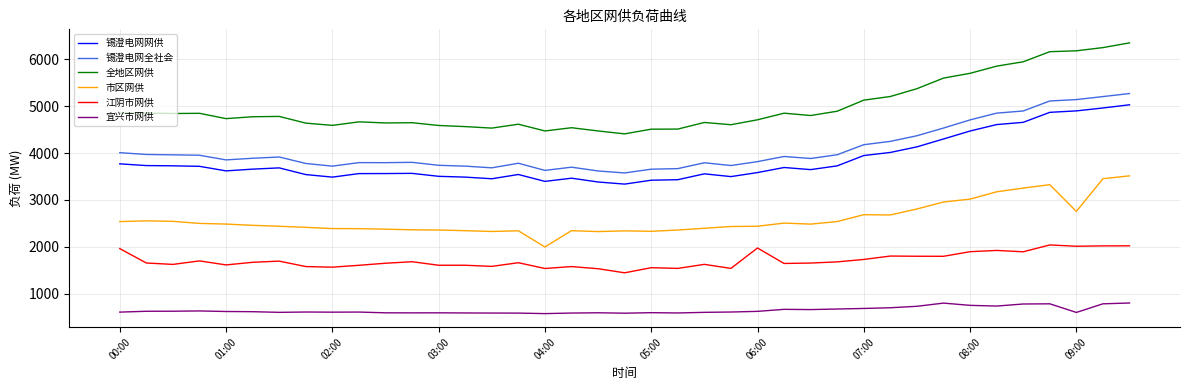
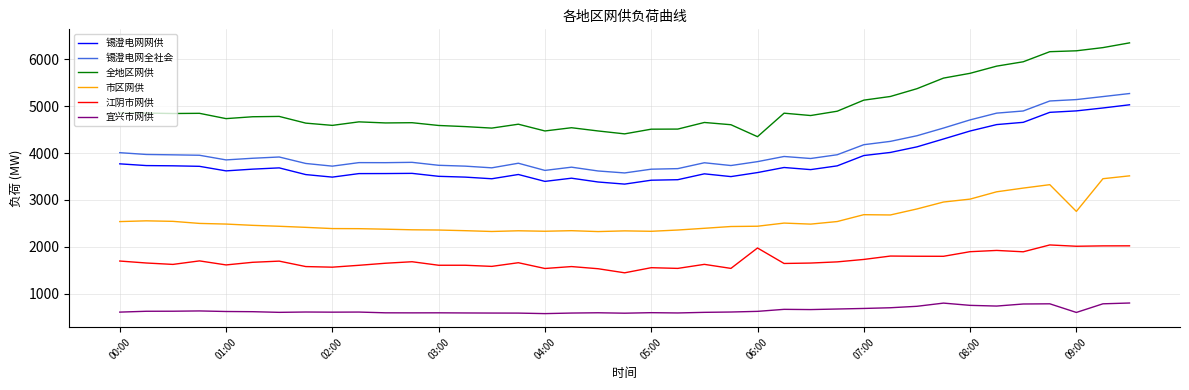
江阴市网供, 00:00: 2000 -> 1700
市区网供, 04:00: 2000 -> 2300
全地区网供, 06:00: 4700 -> 4300
